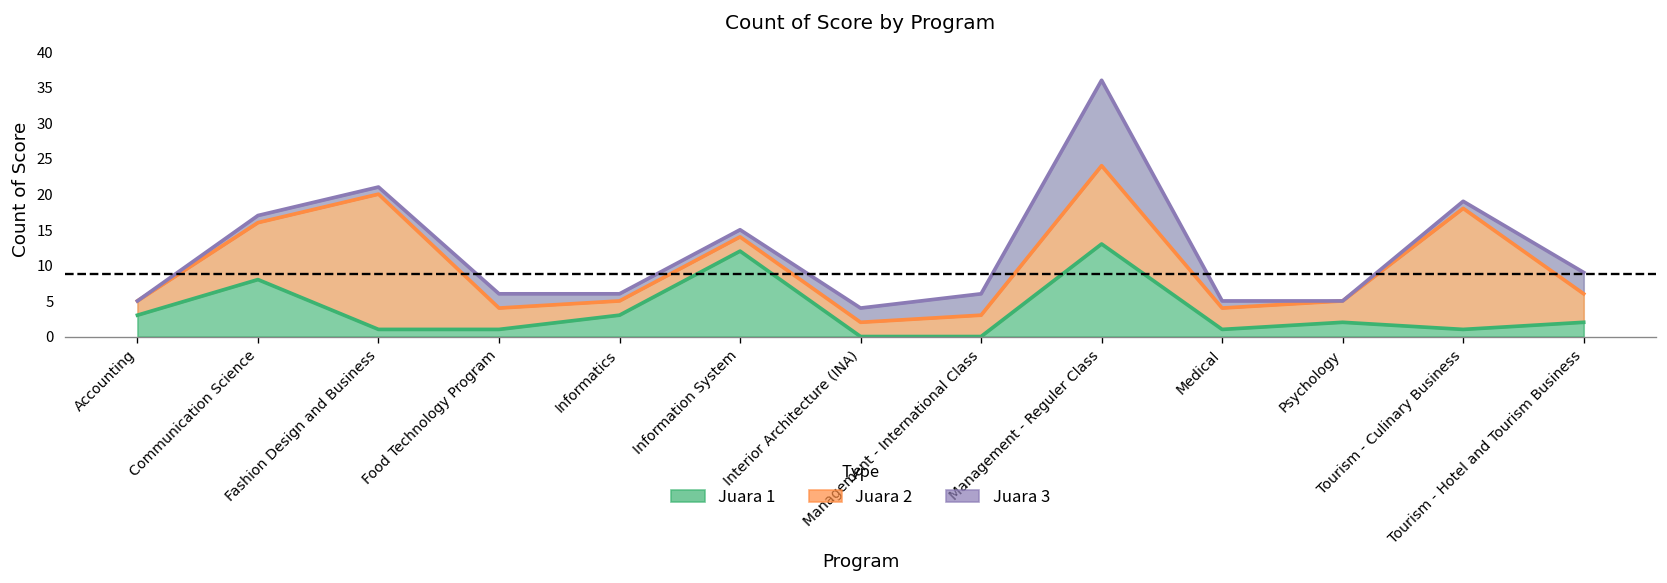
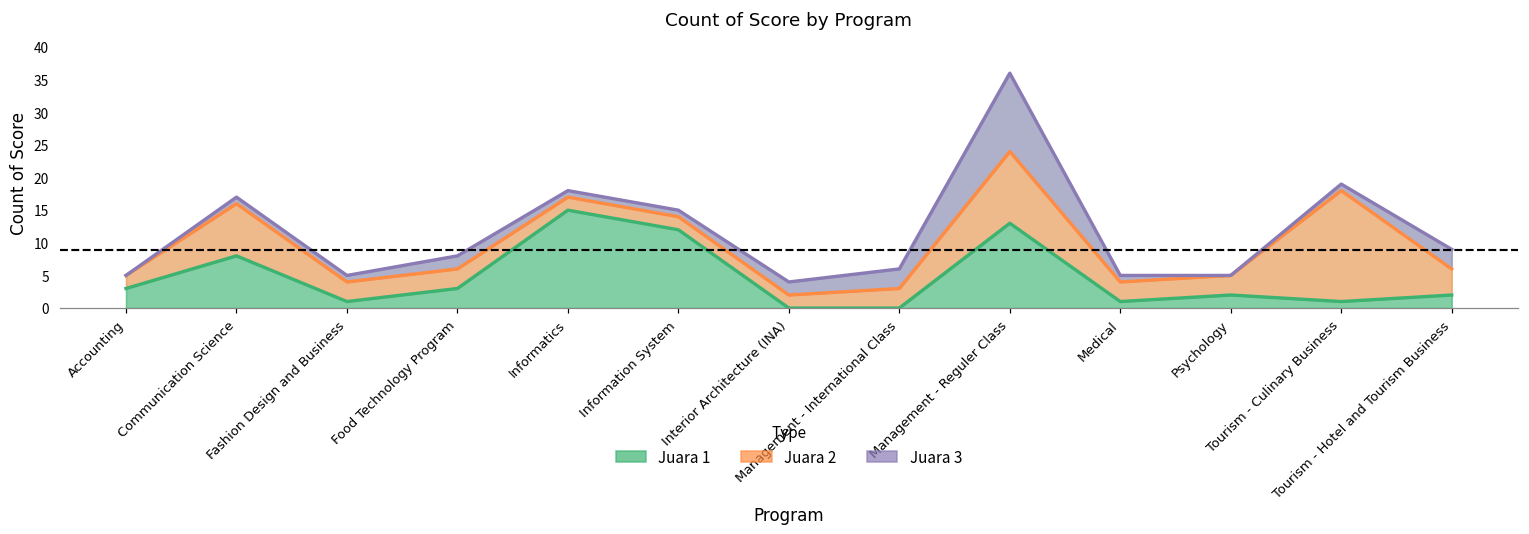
Juara 2, Fashion Design and Business: 19 -> 3
Juara 1, Food Technology Program: 1 -> 3
Juara 1, Informatics: 3 -> 15
